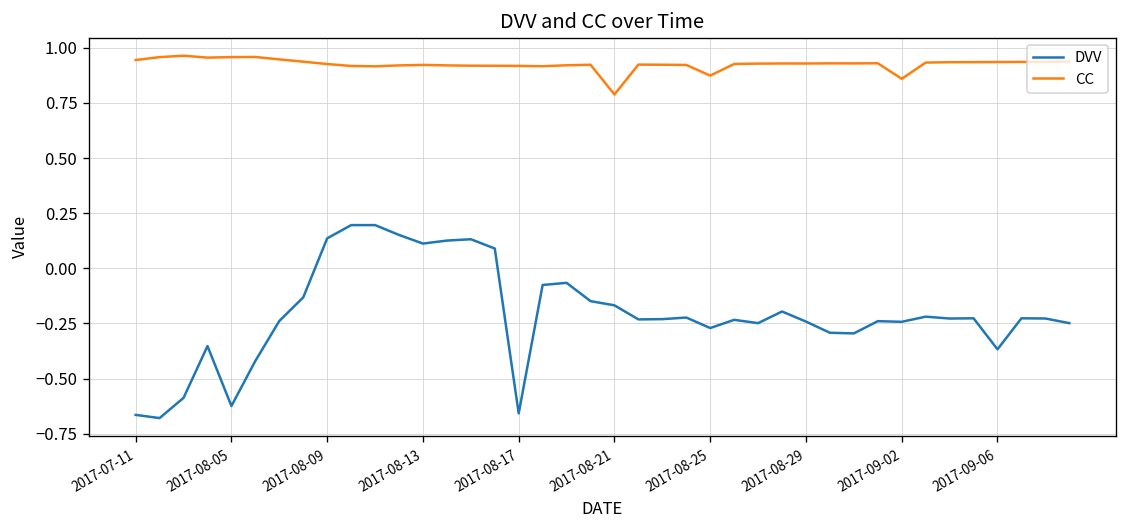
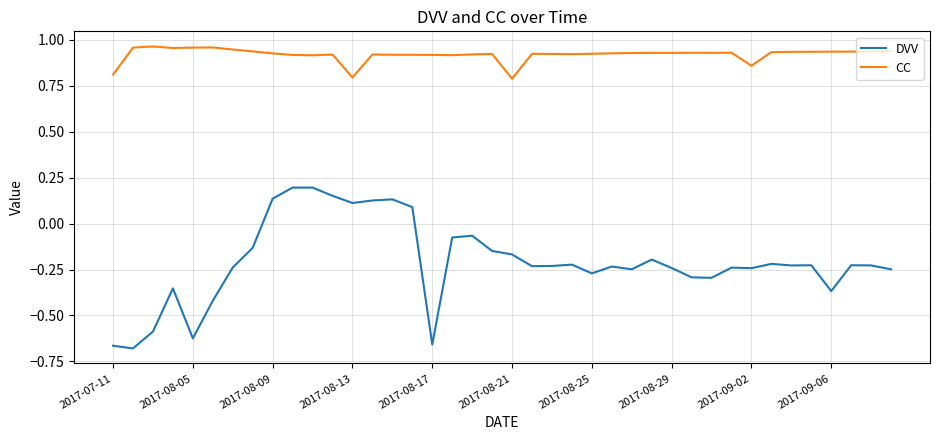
CC, 2017-07-11: 0.94 -> 0.81
CC, 2017-08-13: 0.92 -> 0.79
CC, 2017-08-25: 0.87 -> 0.92
